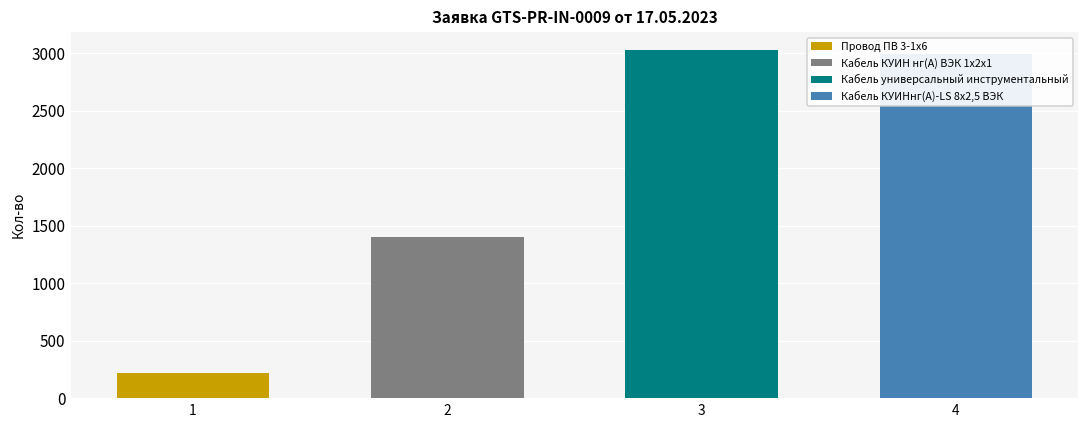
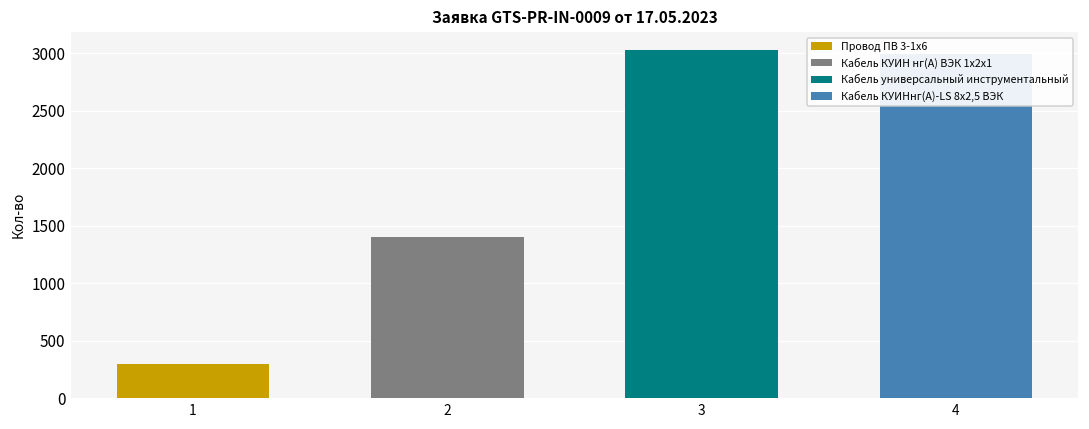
1: 220 -> 300
